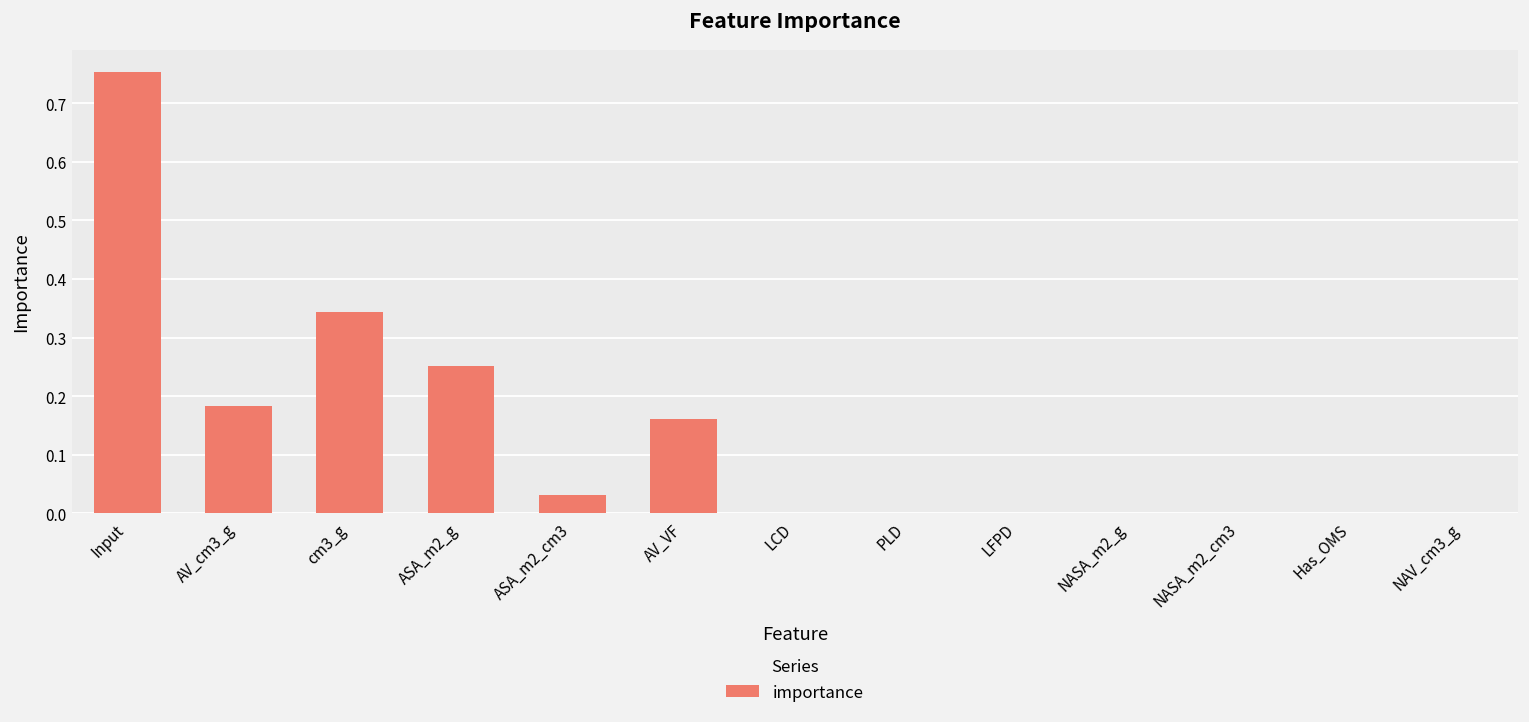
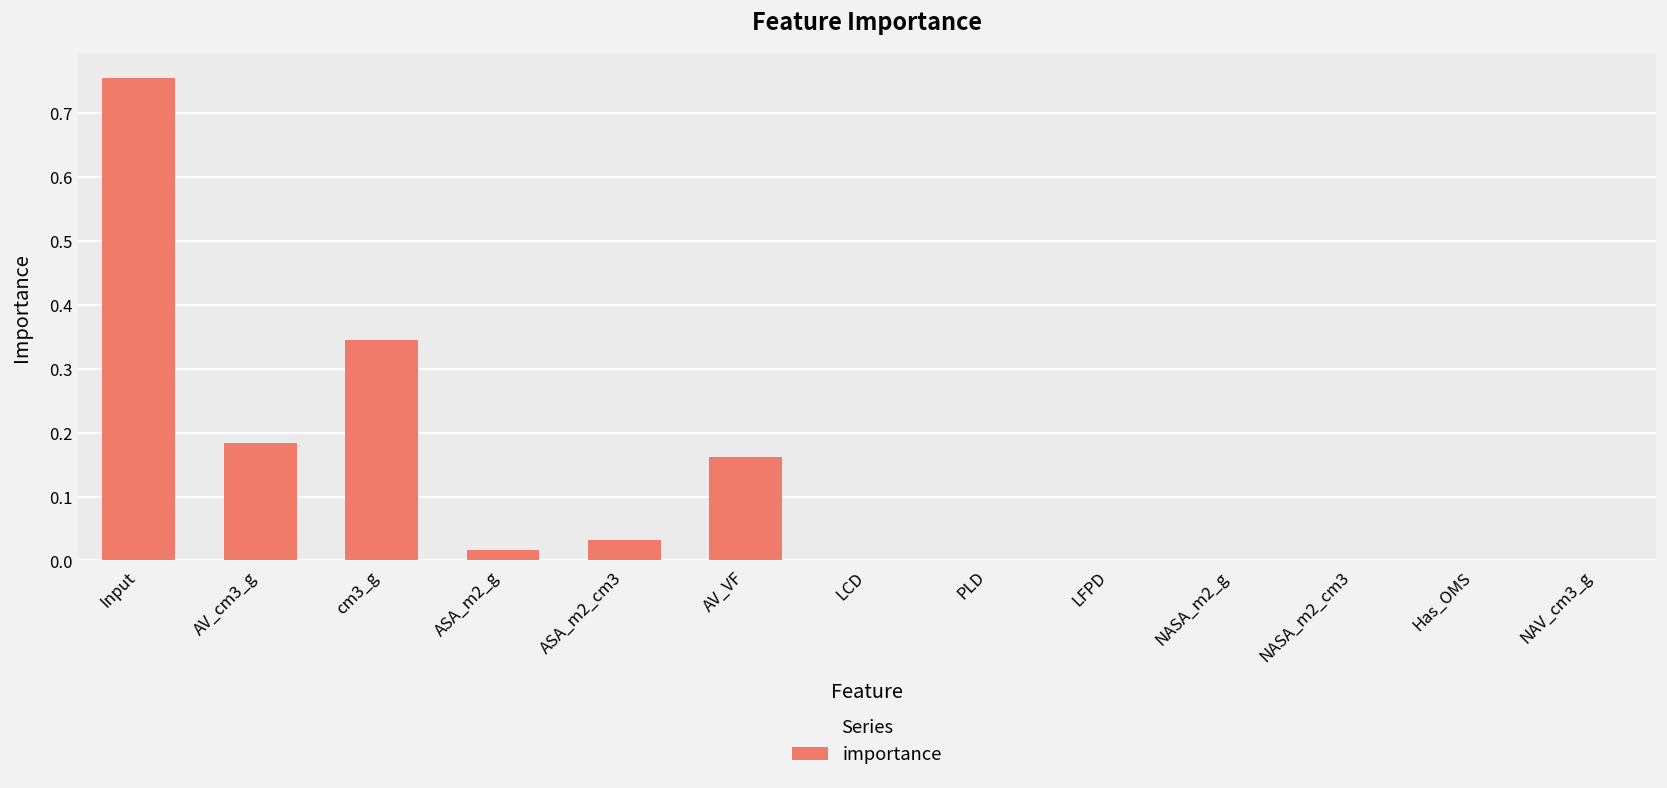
ASA_m2_g: 0.25 -> 0.02
